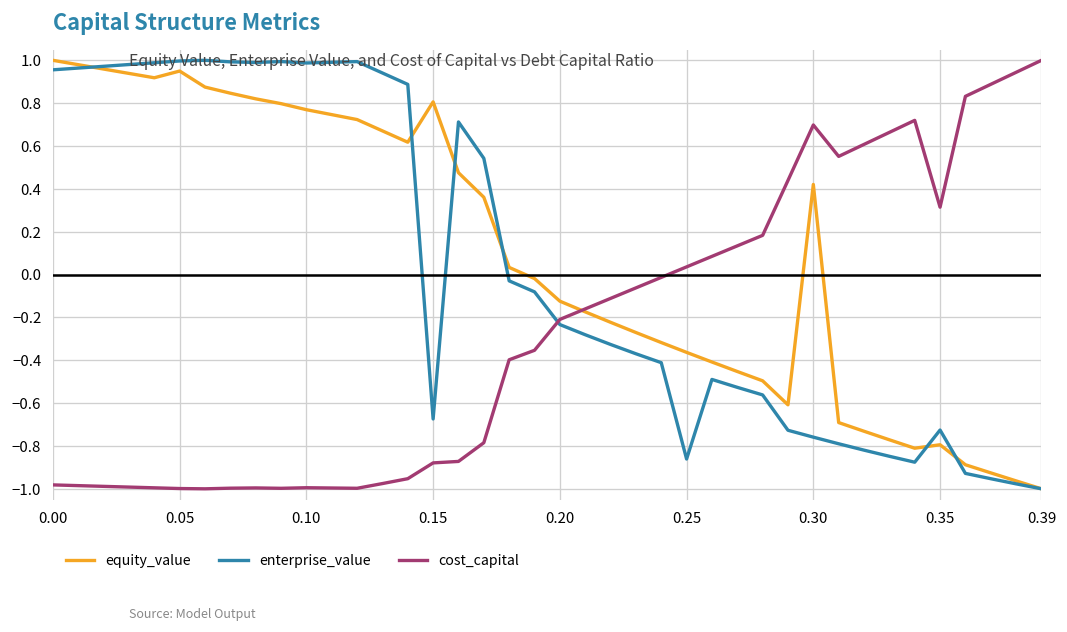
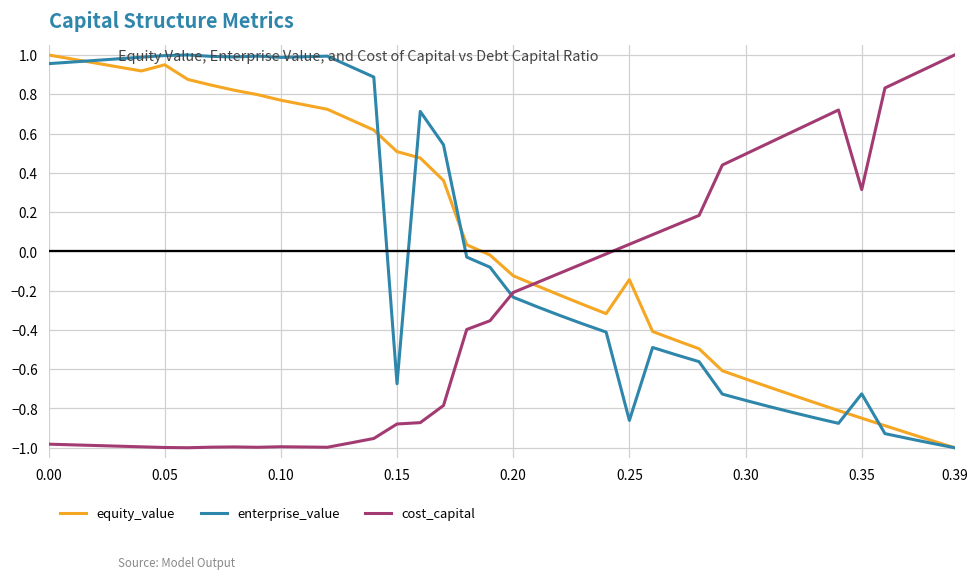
equity_value, 0.15: 0.81 -> 0.51
equity_value, 0.25: -0.36 -> -0.14
equity_value, 0.30: 0.42 -> -0.65
cost_capital, 0.30: 0.70 -> 0.50
equity_value, 0.35: -0.79 -> -0.85
